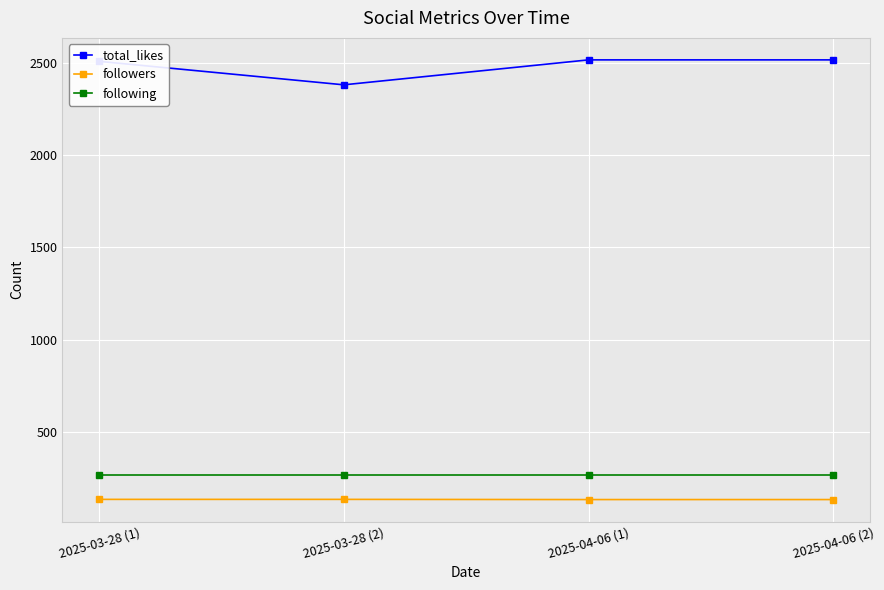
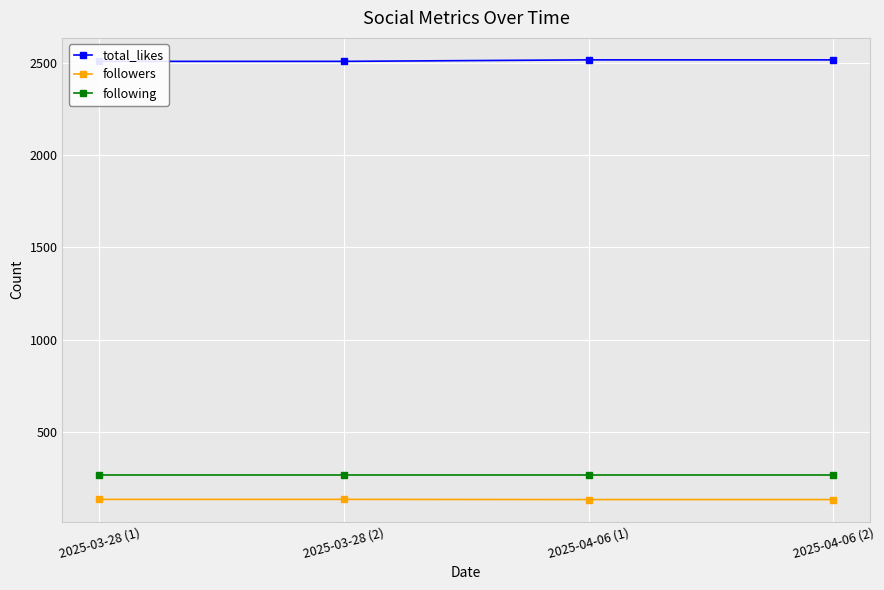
total_likes, 2025-03-28 (2): 2380 -> 2510
